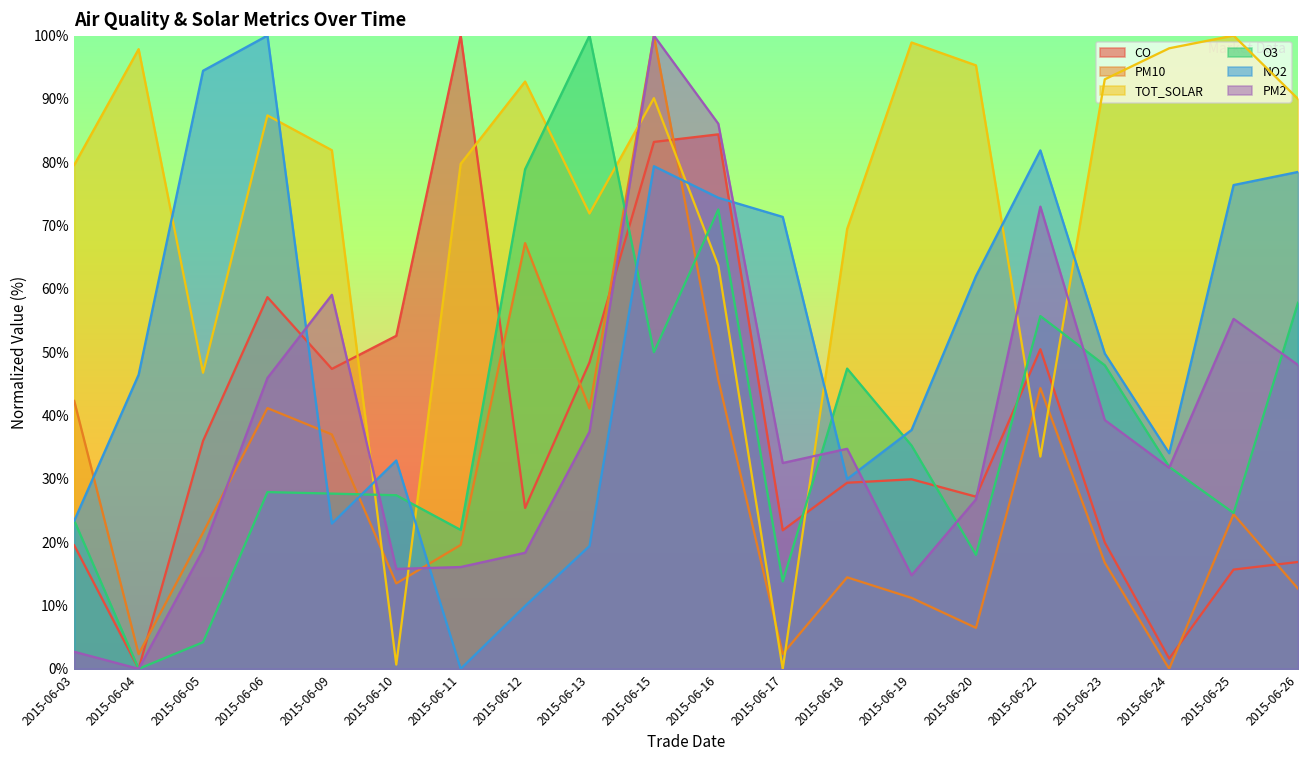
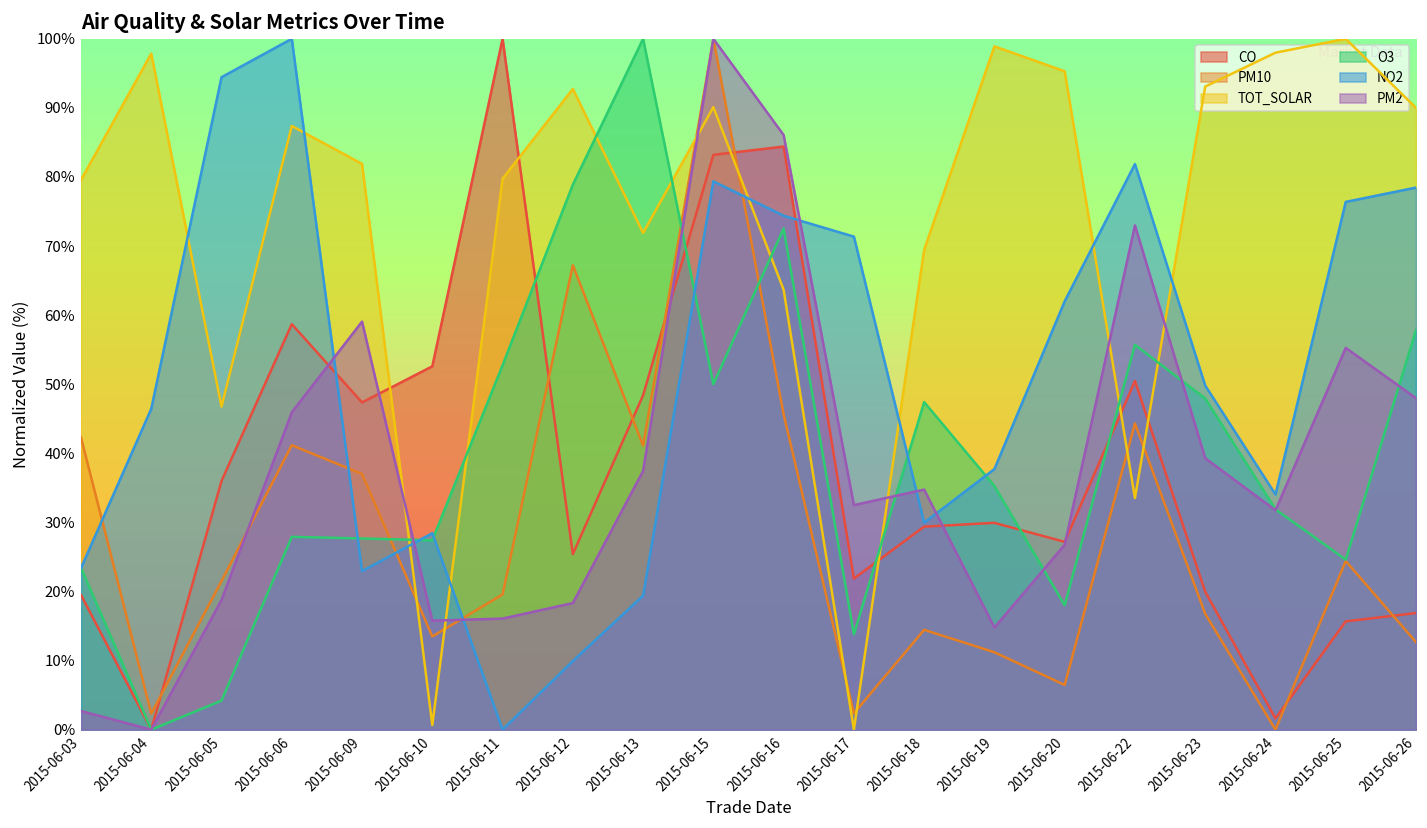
NO2, 2015-06-10: 33% -> 28%
O3, 2015-06-11: 22% -> 53%
